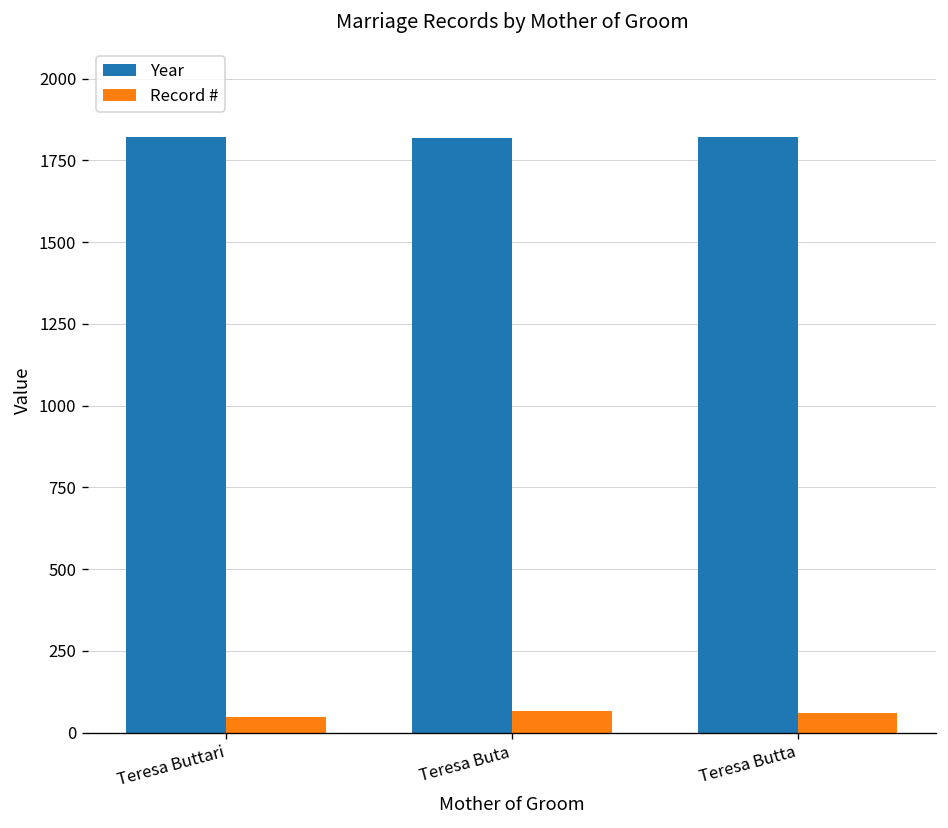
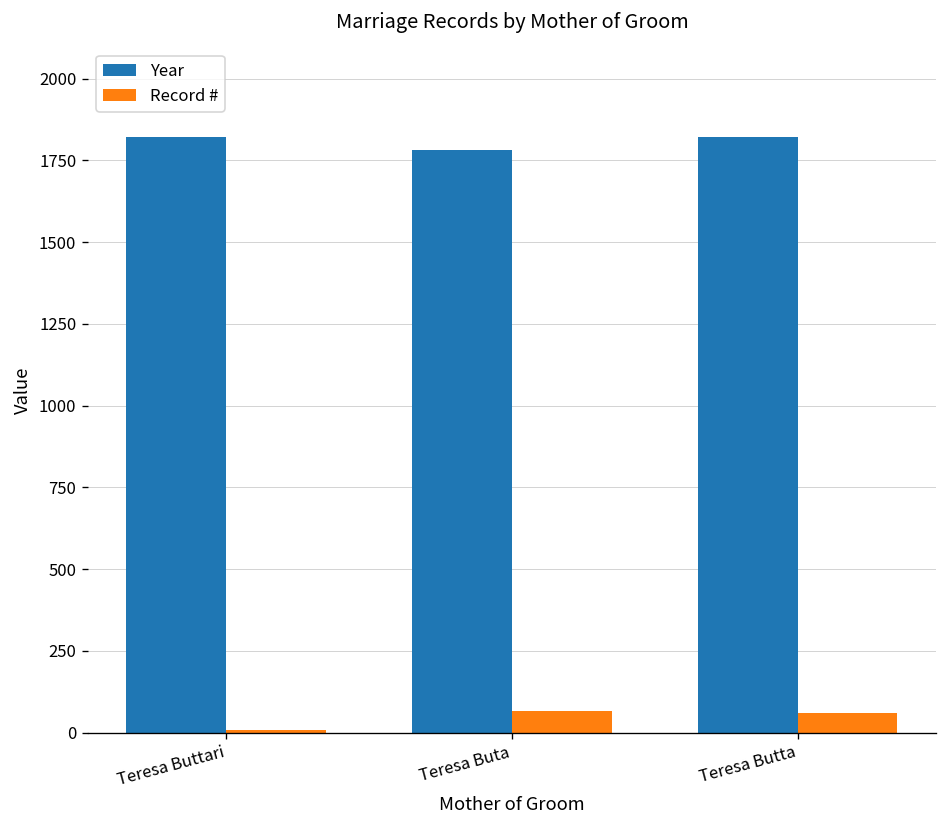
Record #, Teresa Buttari: 50 -> 10
Year, Teresa Buta: 1820 -> 1780
